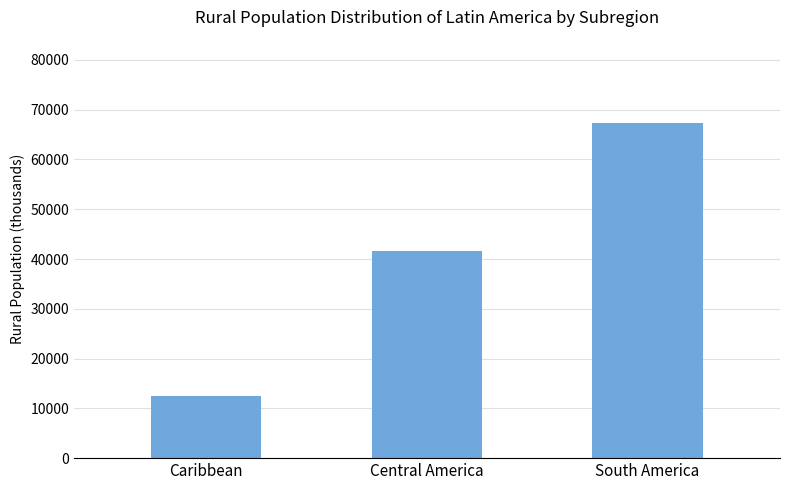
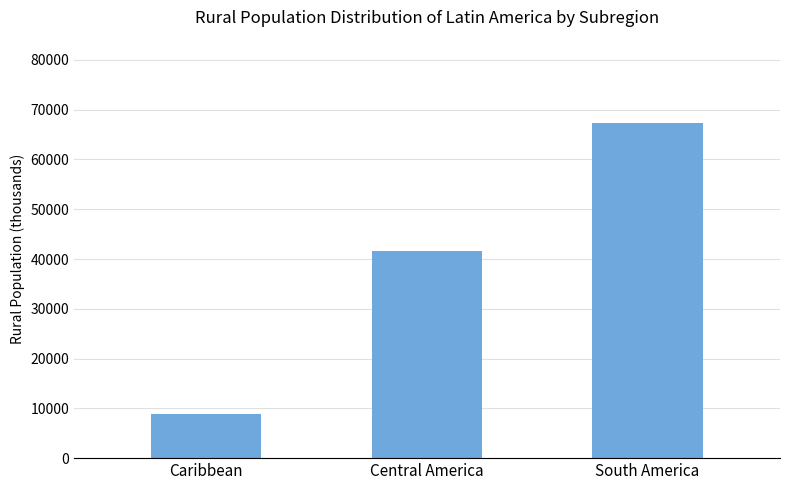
Caribbean: 12000 -> 9000
